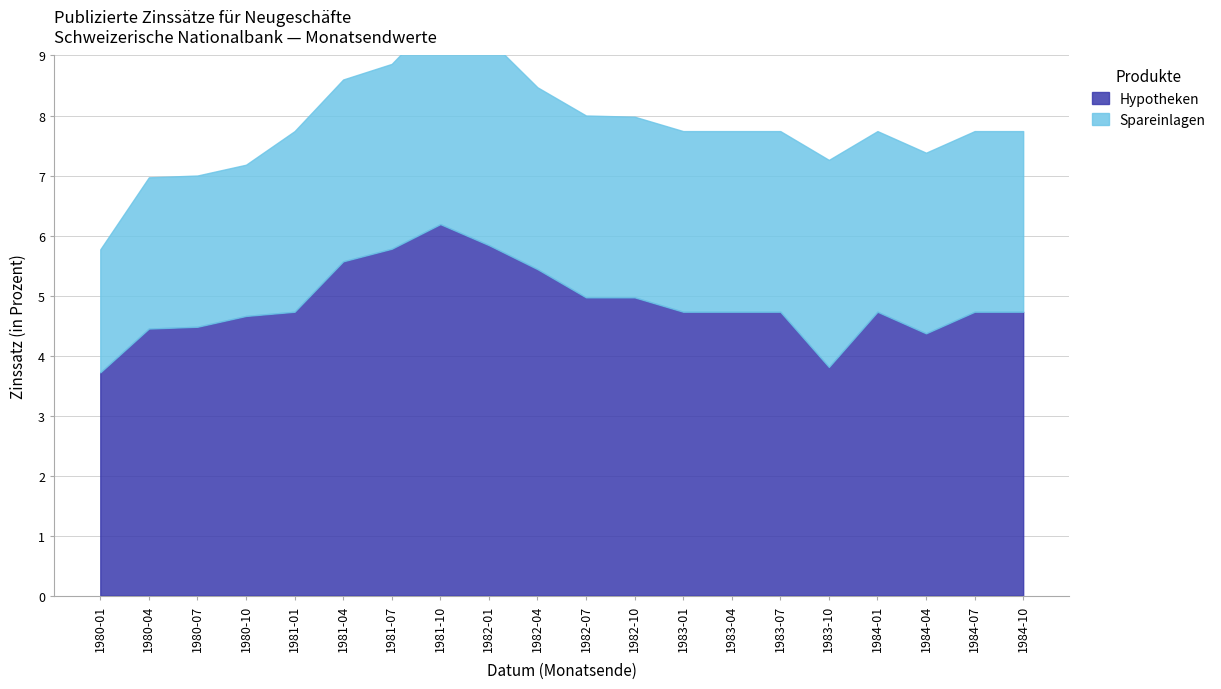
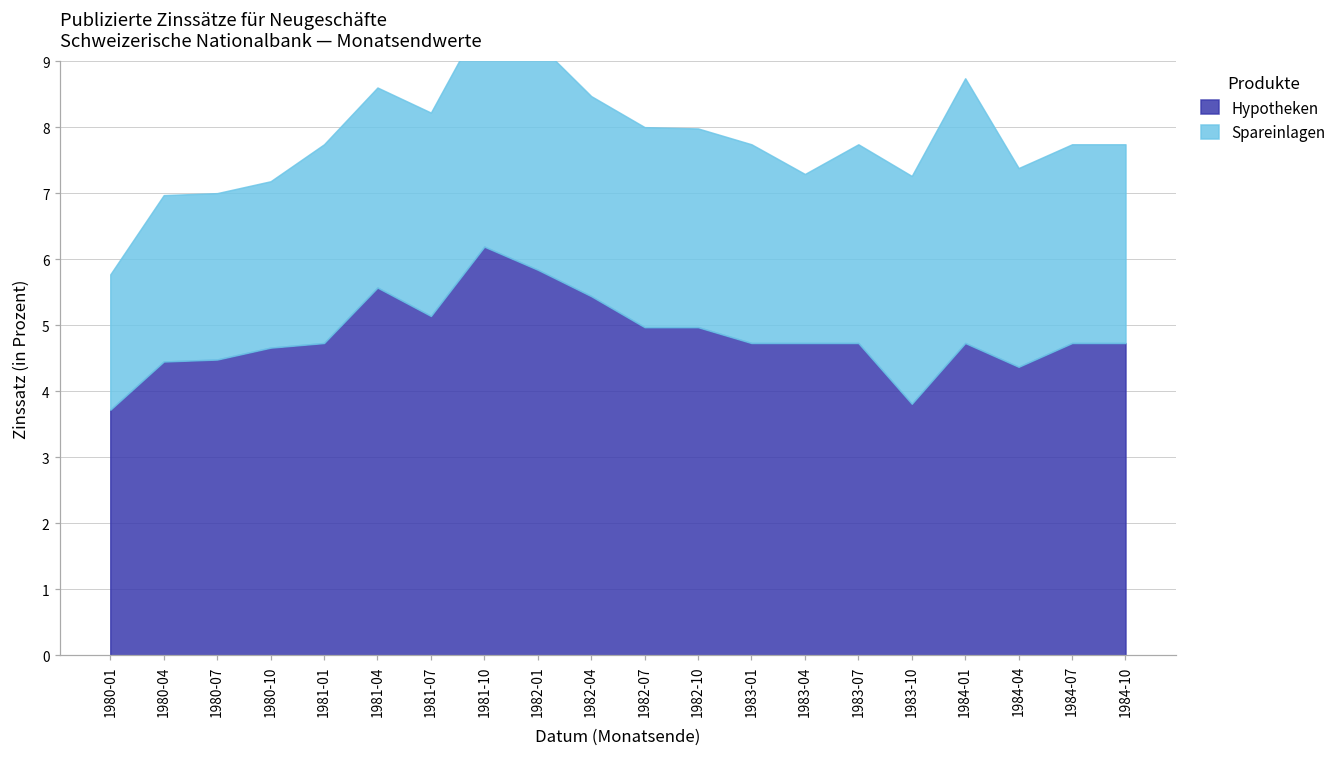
Hypotheken, 1981-07: 5.8 -> 5.1
Spareinlagen, 1983-04: 3.0 -> 2.6
Spareinlagen, 1984-01: 3.0 -> 4.0
